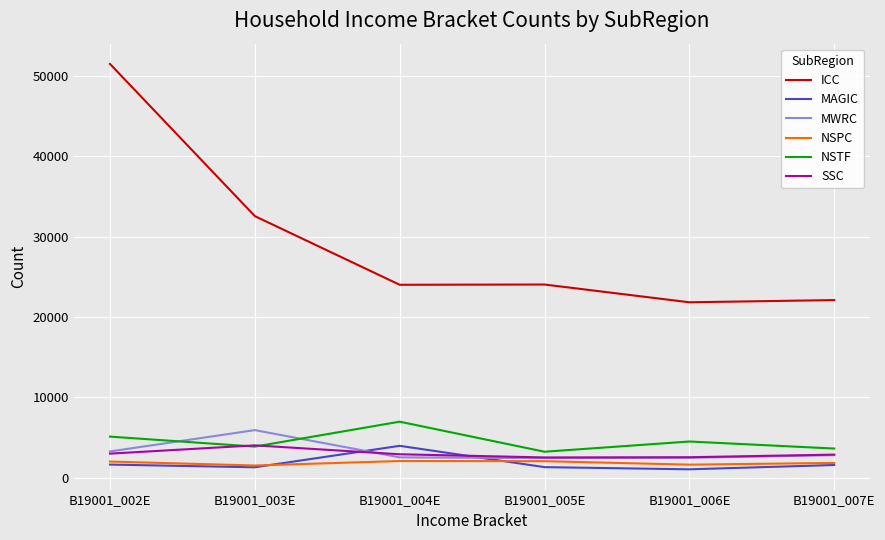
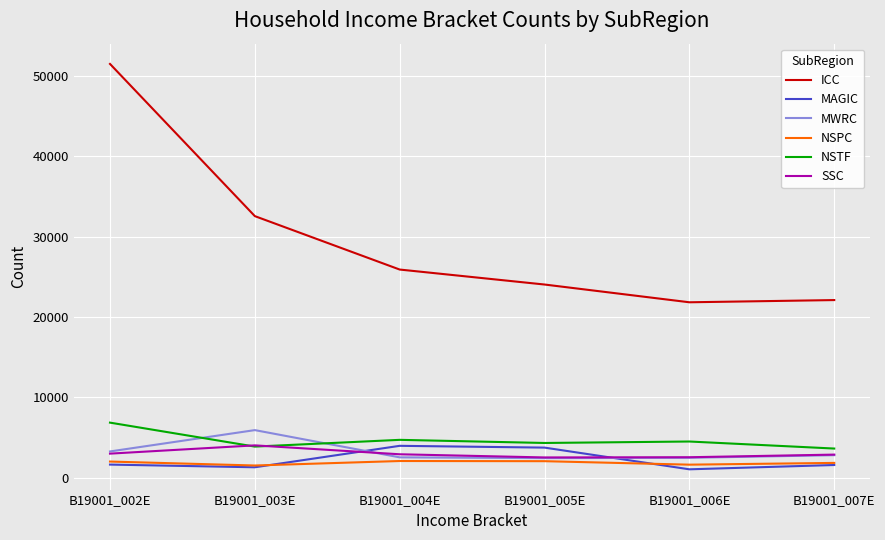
NSTF, B19001_002E: 5000 -> 7000
ICC, B19001_004E: 24000 -> 26000
NSTF, B19001_004E: 7000 -> 5000
MAGIC, B19001_005E: 1000 -> 4000
NSTF, B19001_005E: 3000 -> 4000
